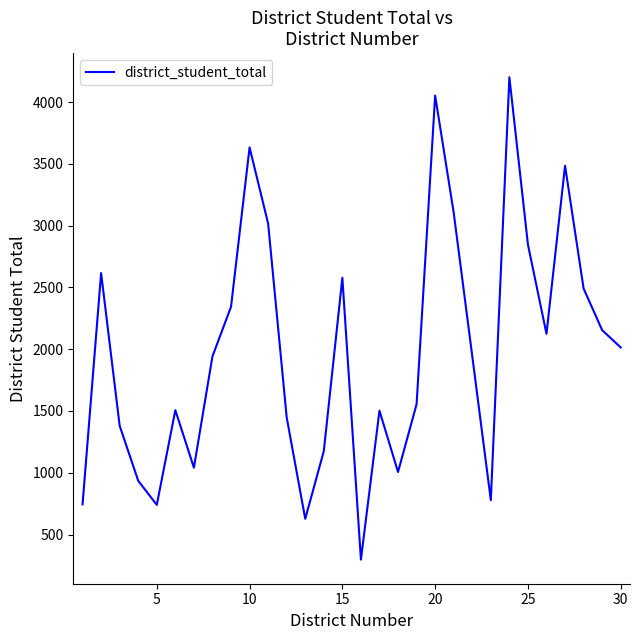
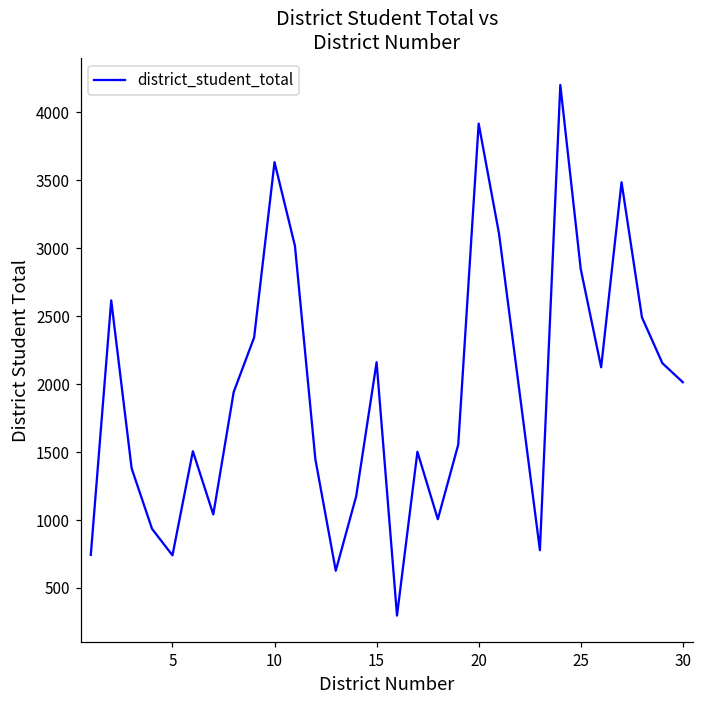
15: 2580 -> 2160
20: 4050 -> 3920
